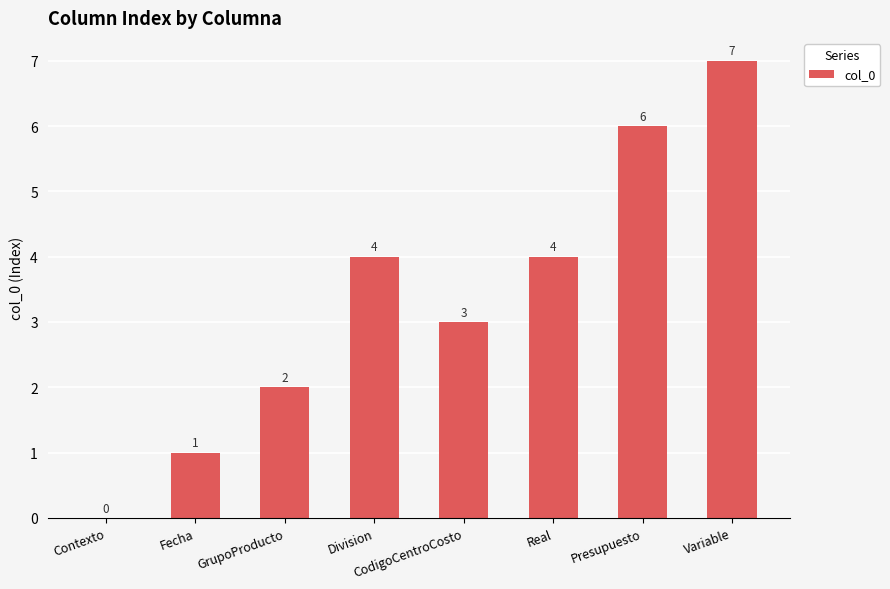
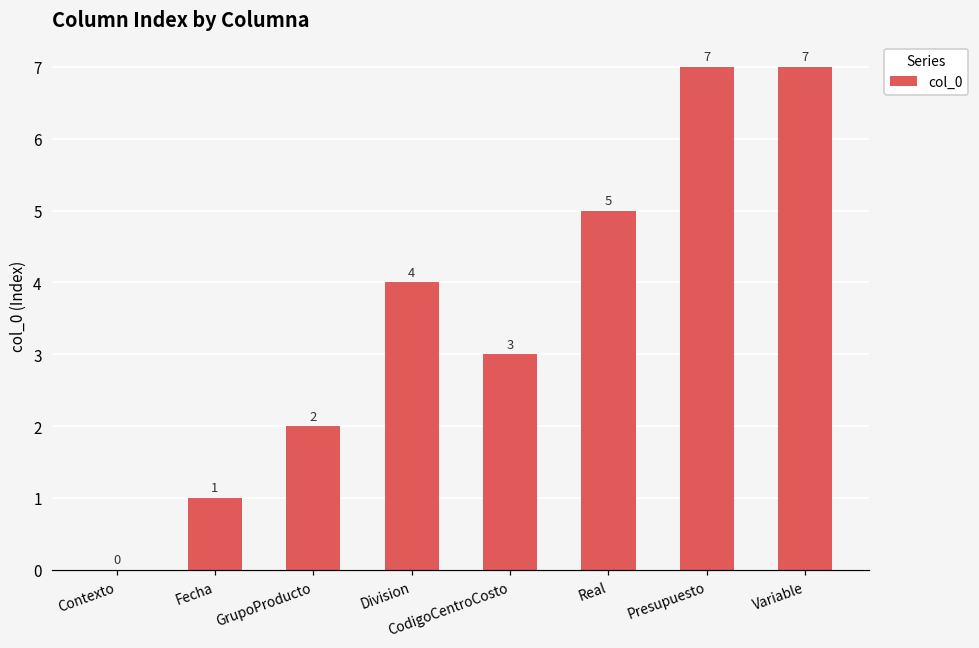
Real: 4 -> 5
Presupuesto: 6 -> 7
